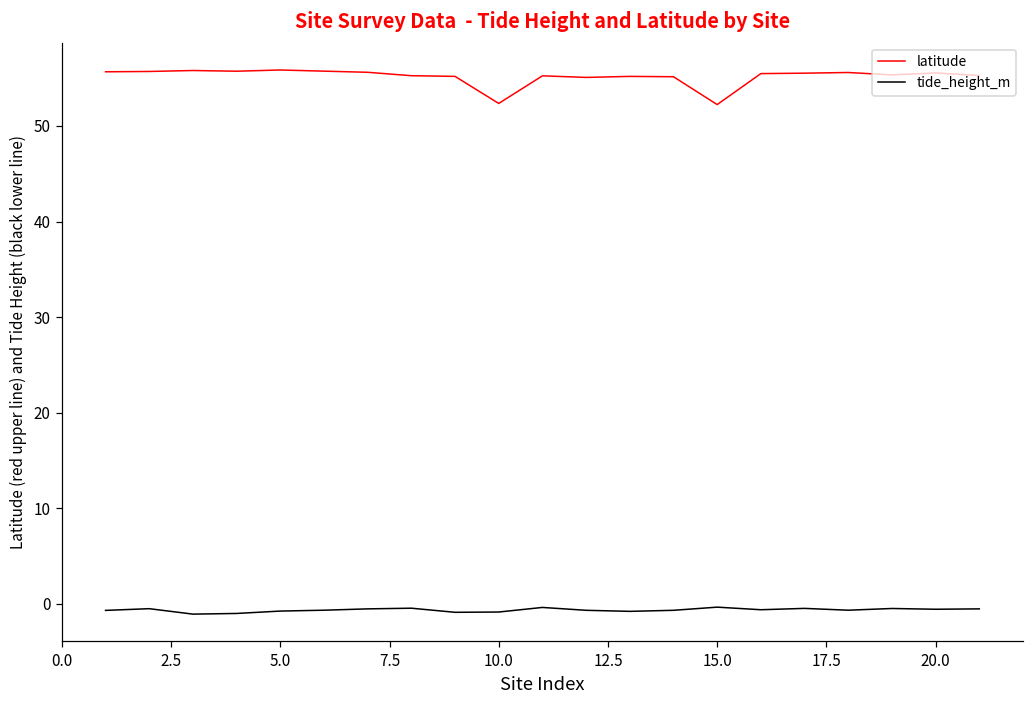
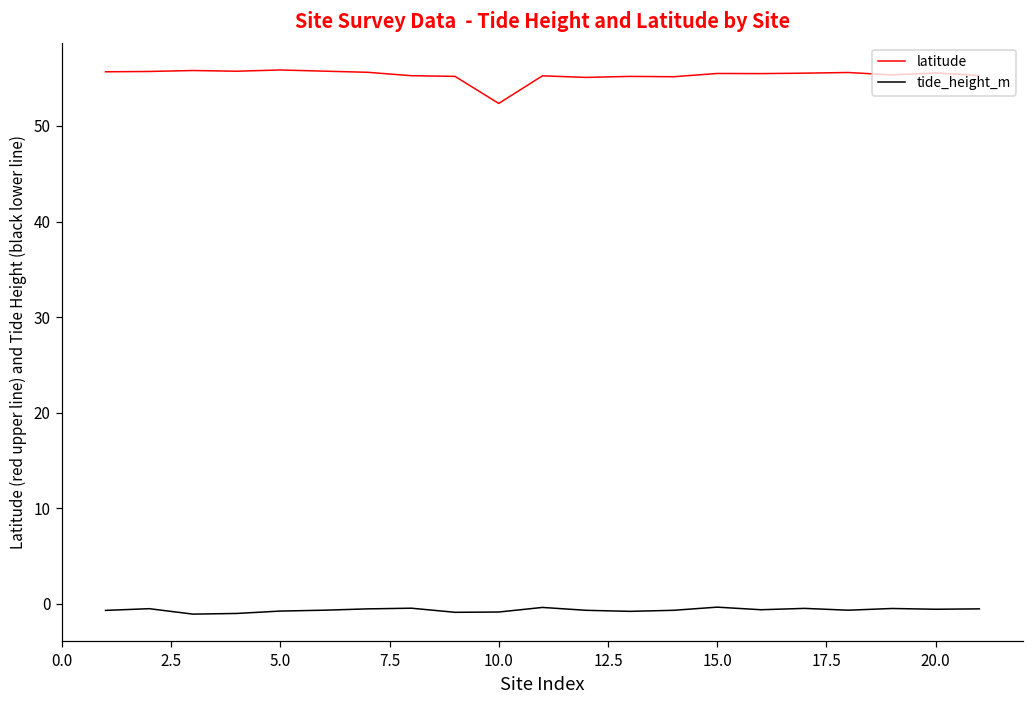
latitude, 15.0: 52 -> 55
